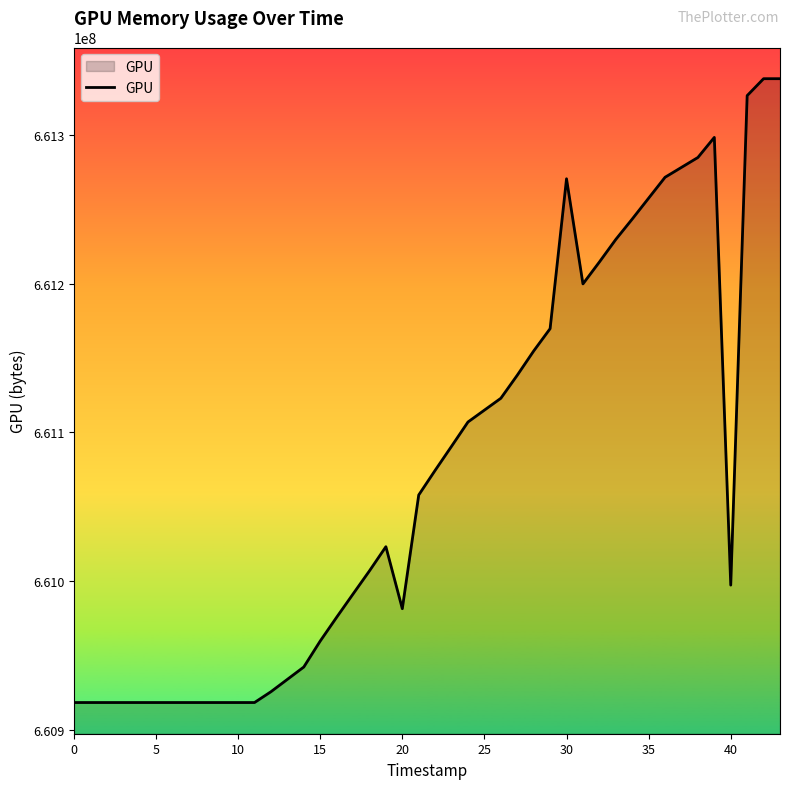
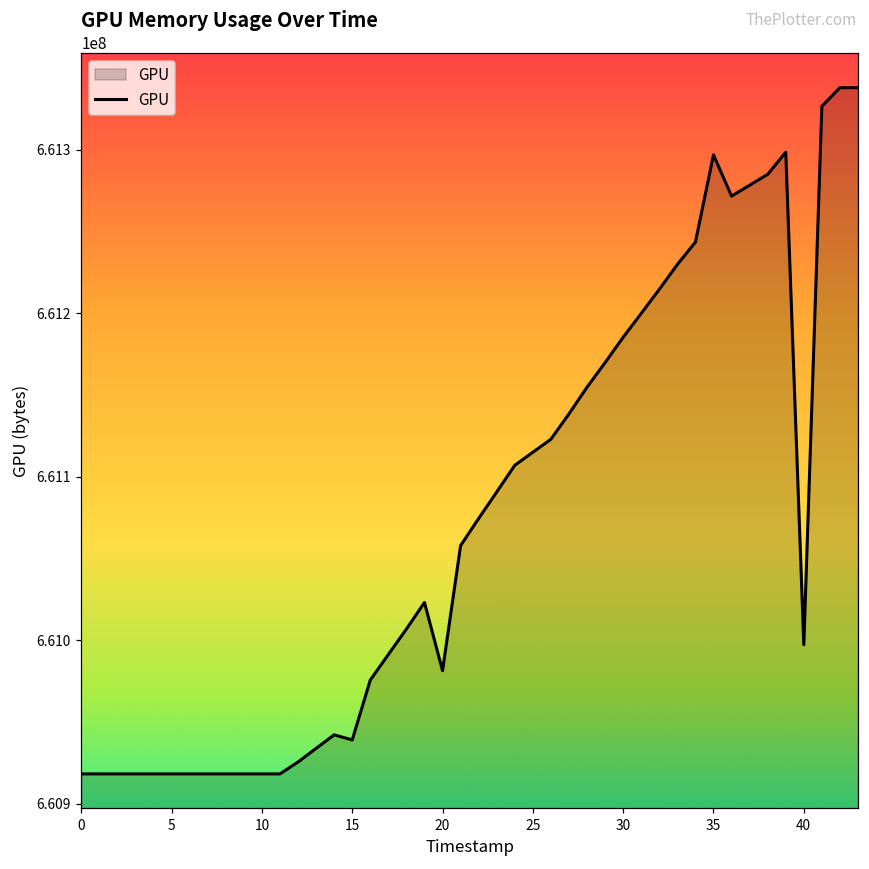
15: 660960000 -> 660939000
30: 661271000 -> 661185000
35: 661257000 -> 661297000
